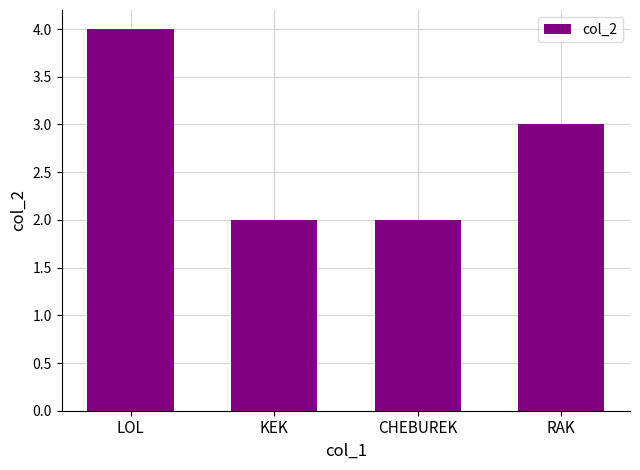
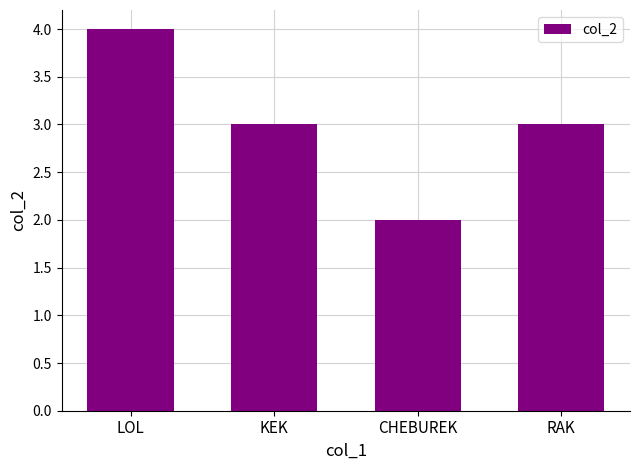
KEK: 2 -> 3
